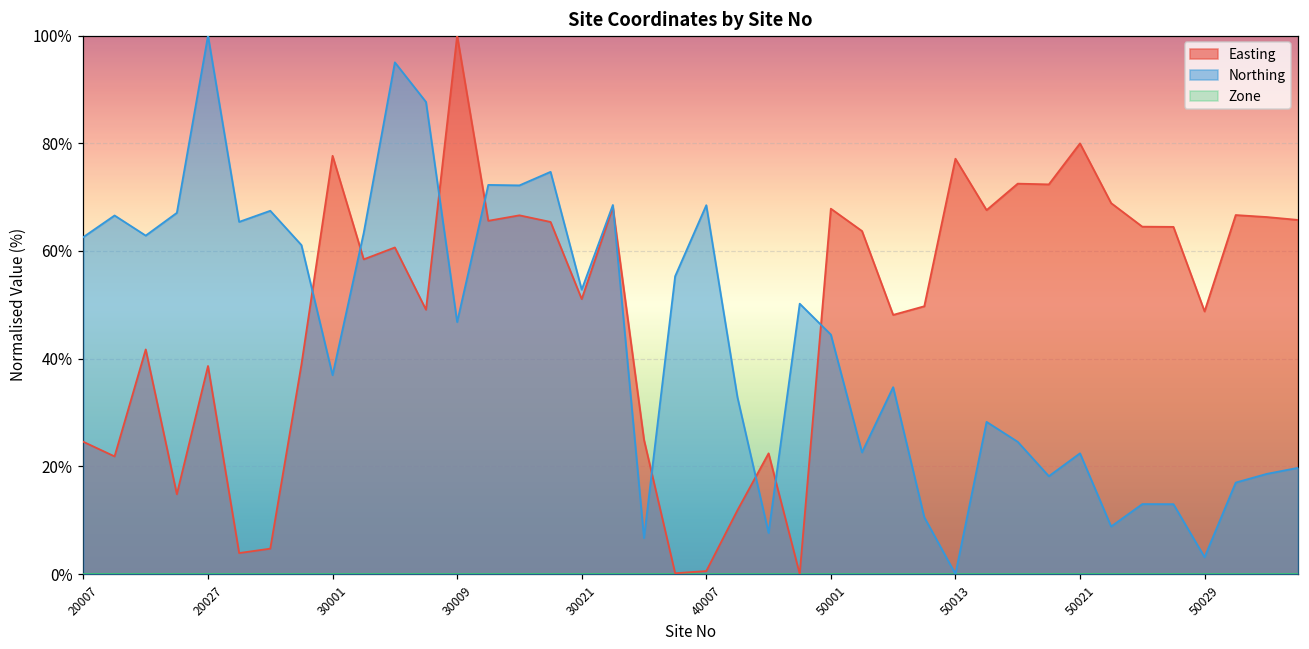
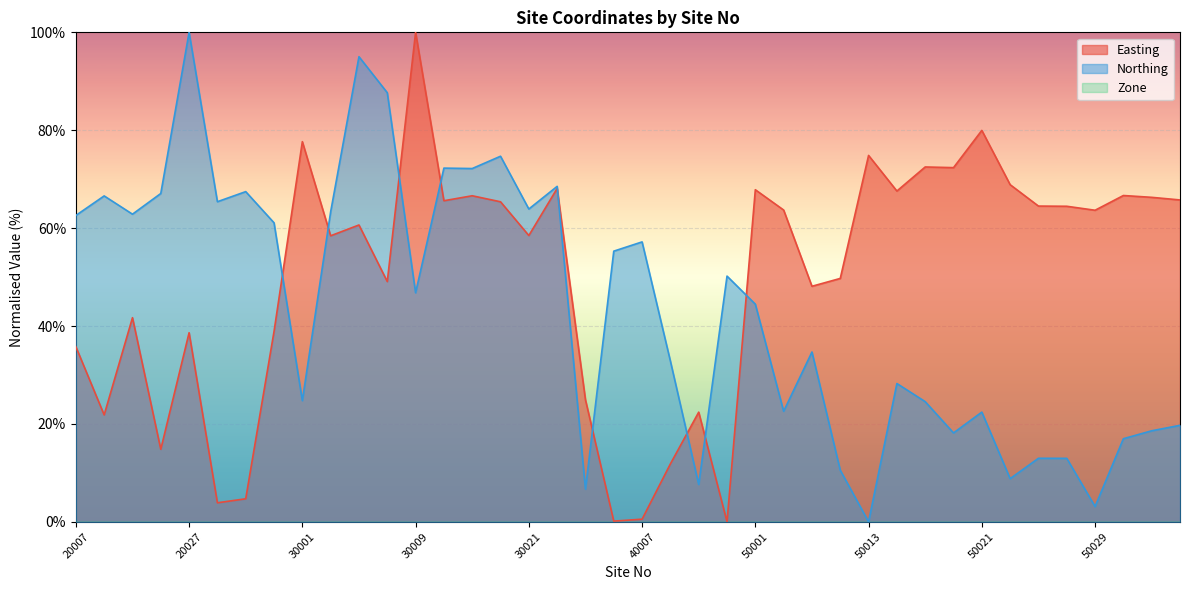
Easting, 20007: 25% -> 36%
Northing, 30001: 37% -> 25%
Easting, 30021: 51% -> 58%
Northing, 30021: 53% -> 64%
Northing, 40007: 68% -> 57%
Easting, 50013: 77% -> 75%
Easting, 50029: 49% -> 64%
